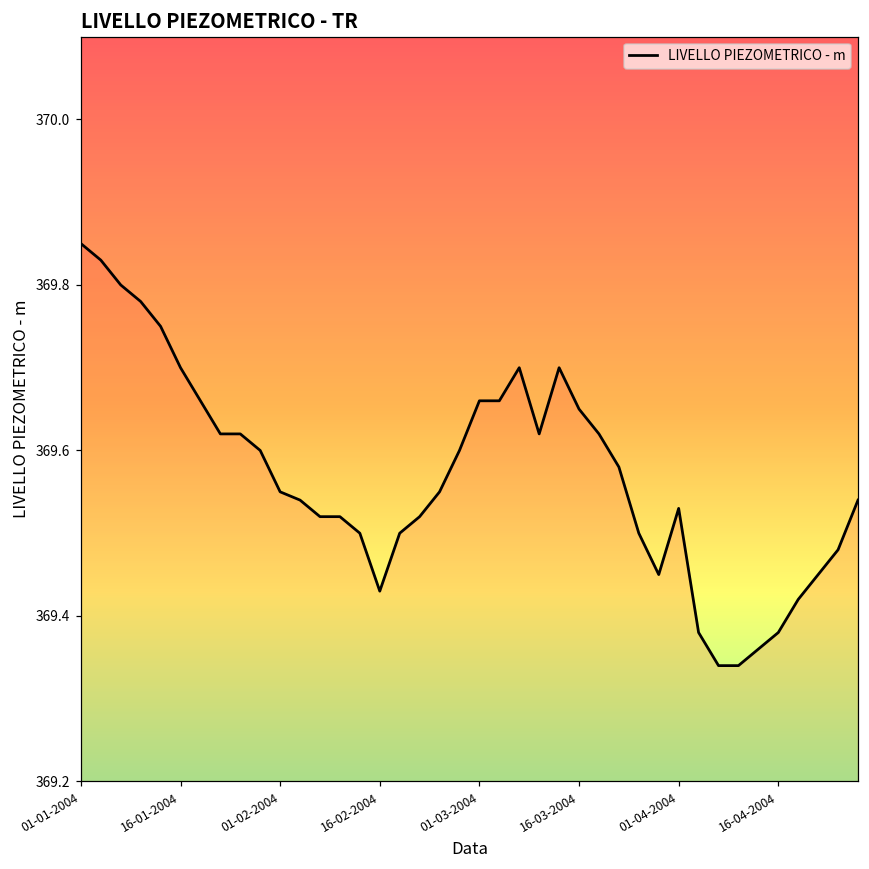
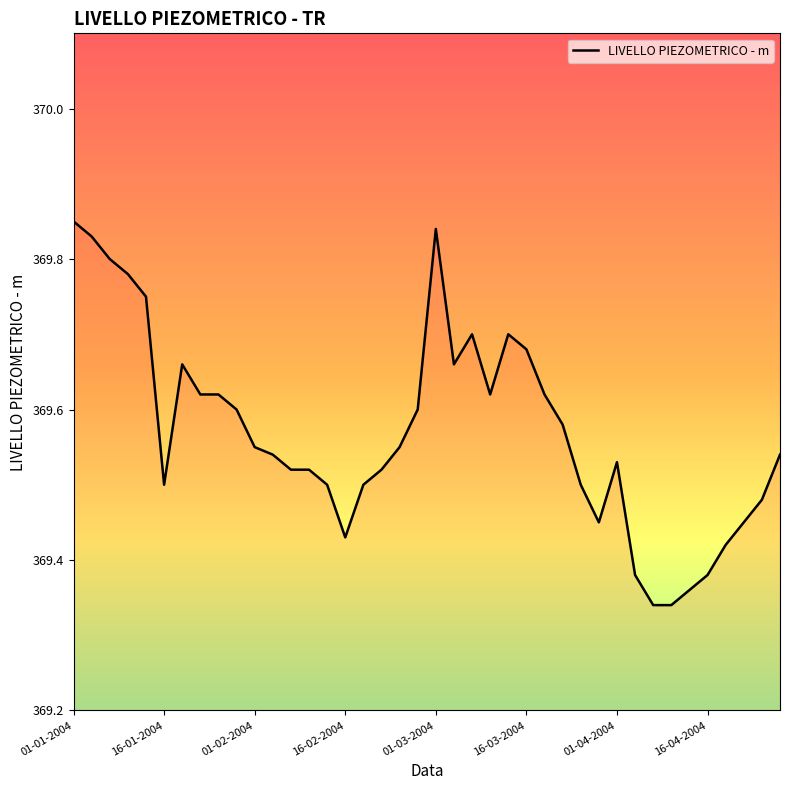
16-01-2004: 369.7 -> 369.5
01-03-2004: 369.66 -> 369.84
16-03-2004: 369.65 -> 369.68
